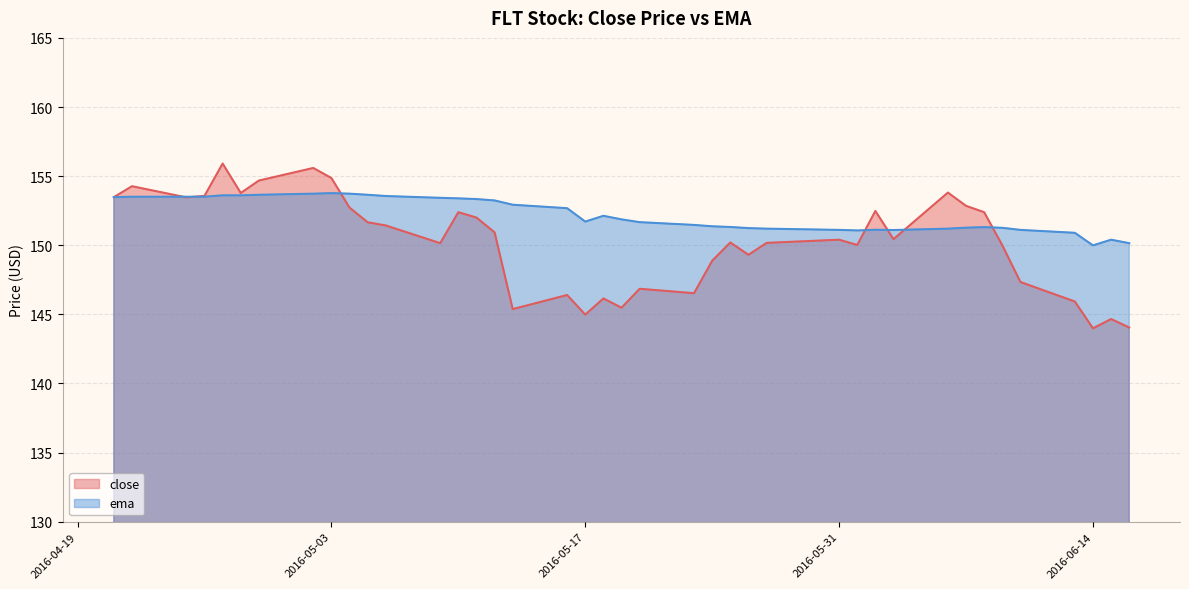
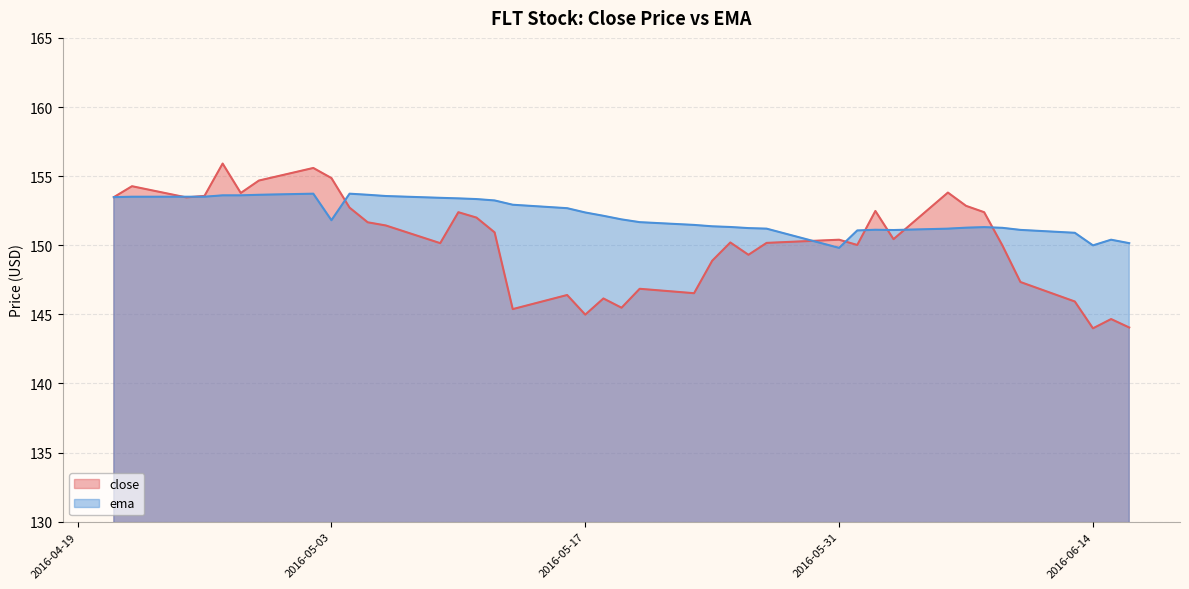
ema, 2016-05-03: 153.8 -> 151.8
ema, 2016-05-17: 151.7 -> 152.4
ema, 2016-05-31: 151.1 -> 149.8
